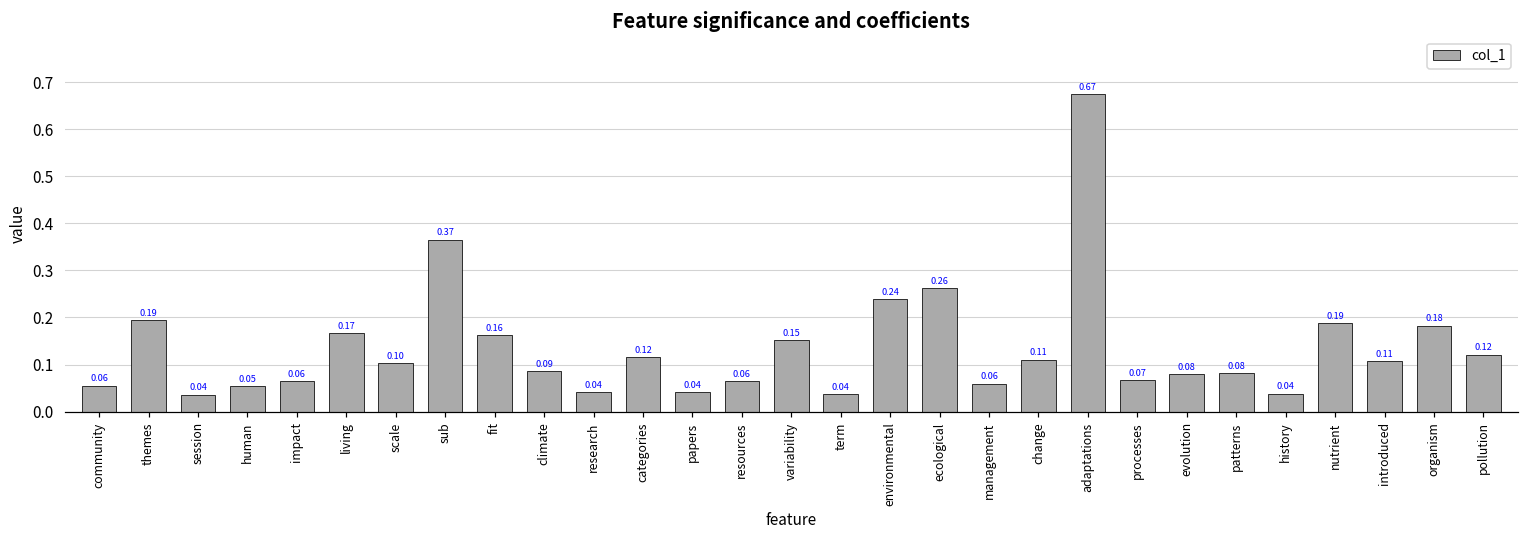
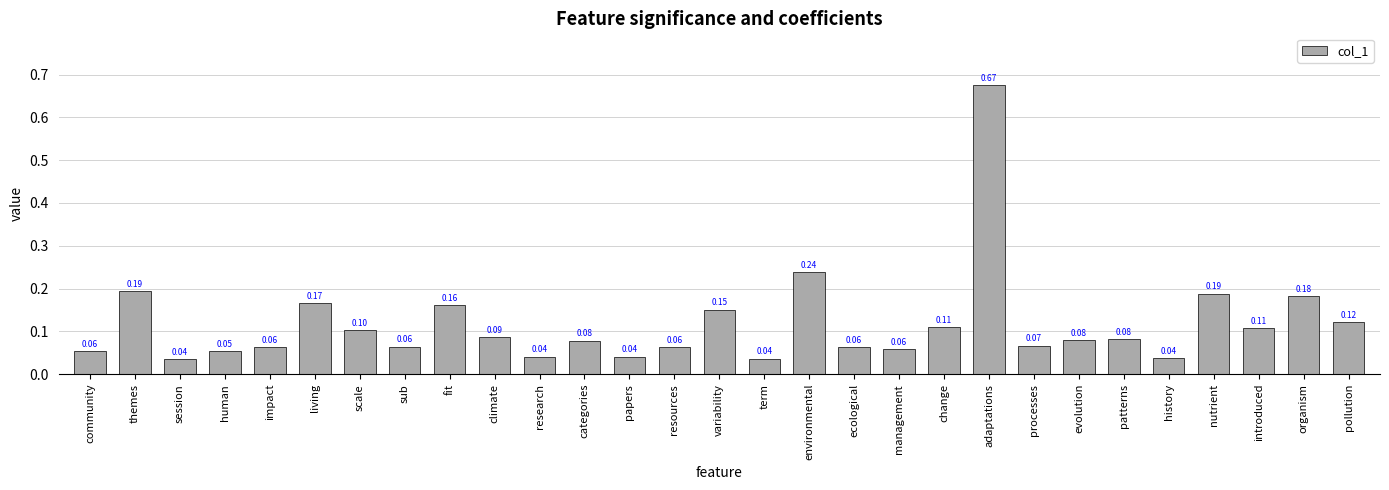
sub: 0.37 -> 0.06
categories: 0.12 -> 0.08
ecological: 0.26 -> 0.06
